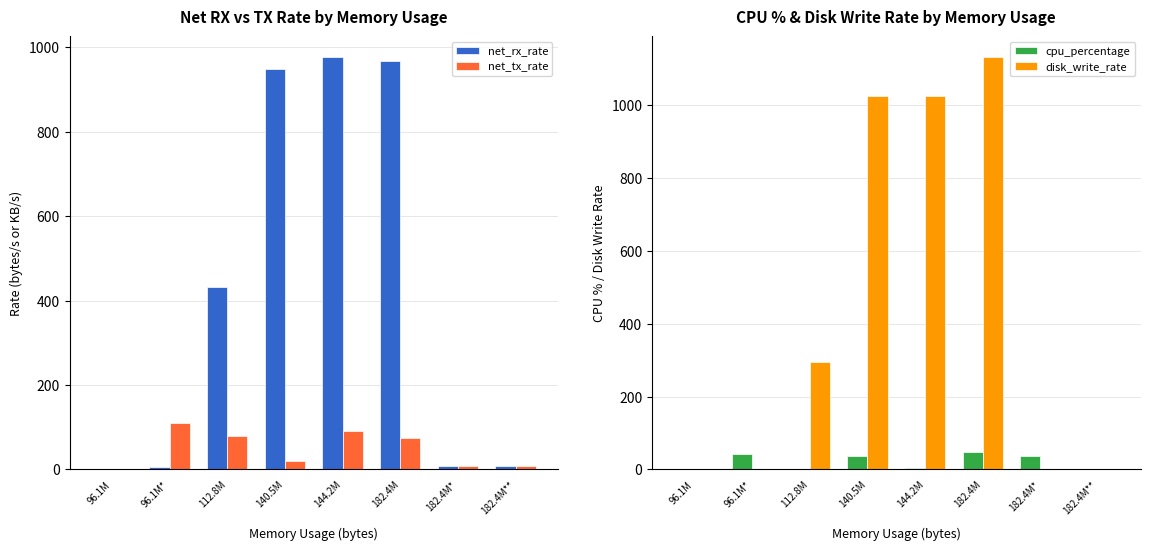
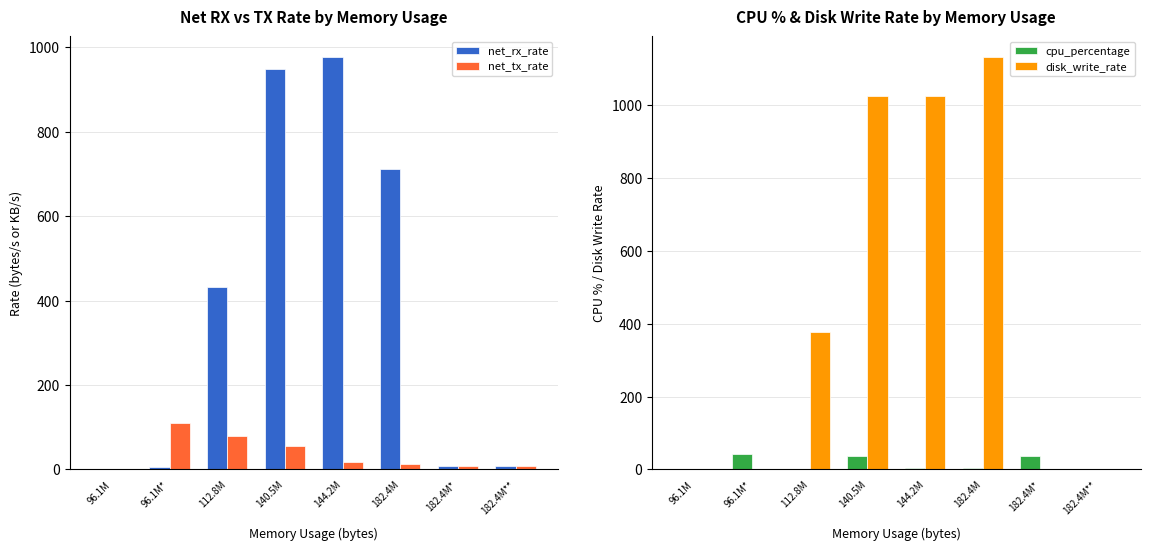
Net RX vs TX Rate by Memory Usage, net_tx_rate, 140.5M: 20 -> 60
Net RX vs TX Rate by Memory Usage, net_tx_rate, 144.2M: 90 -> 20
Net RX vs TX Rate by Memory Usage, net_rx_rate, 182.4M: 970 -> 710
Net RX vs TX Rate by Memory Usage, net_tx_rate, 182.4M: 80 -> 10
CPU % & Disk Write Rate by Memory Usage, disk_write_rate, 112.8M: 290 -> 380
CPU % & Disk Write Rate by Memory Usage, cpu_percentage, 182.4M: 50 -> 0
